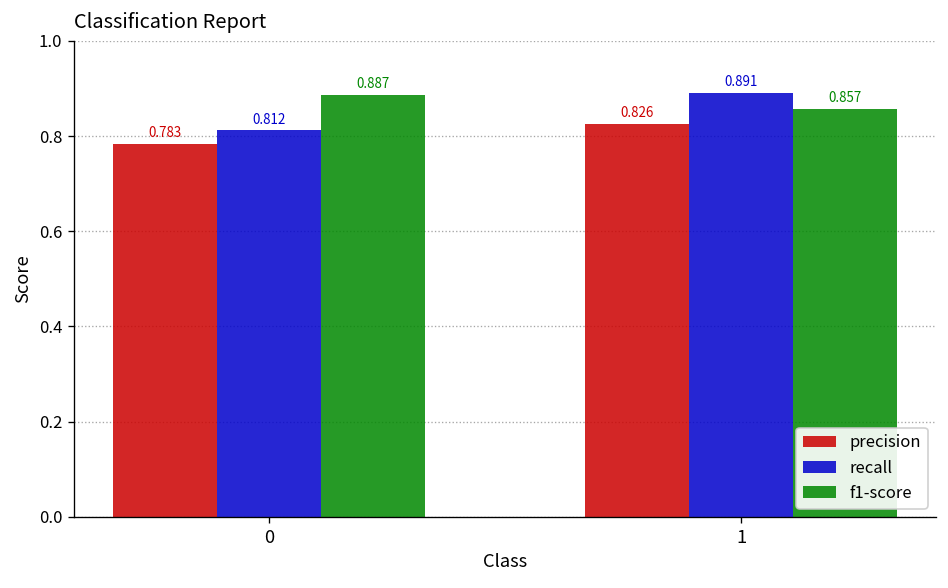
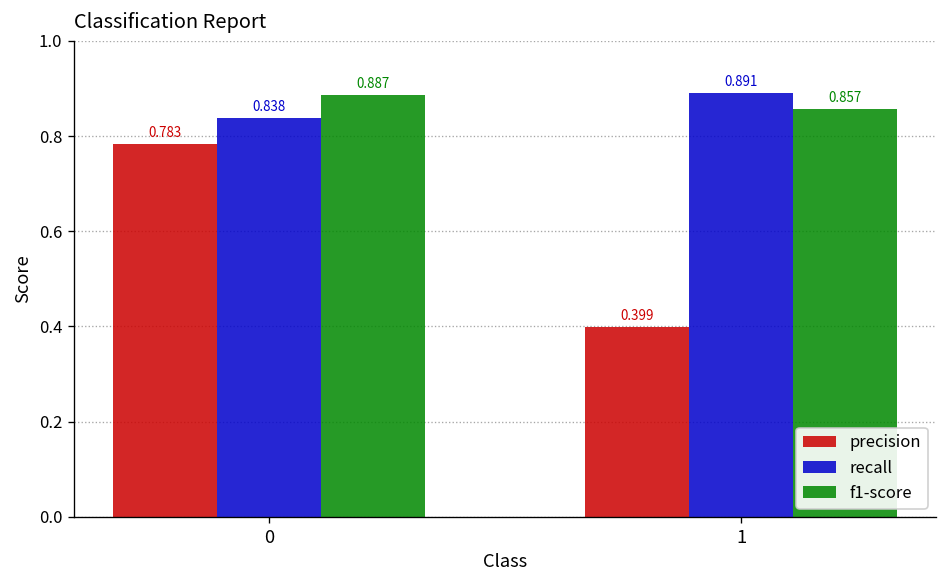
recall, 0: 0.812 -> 0.838
precision, 1: 0.826 -> 0.399
